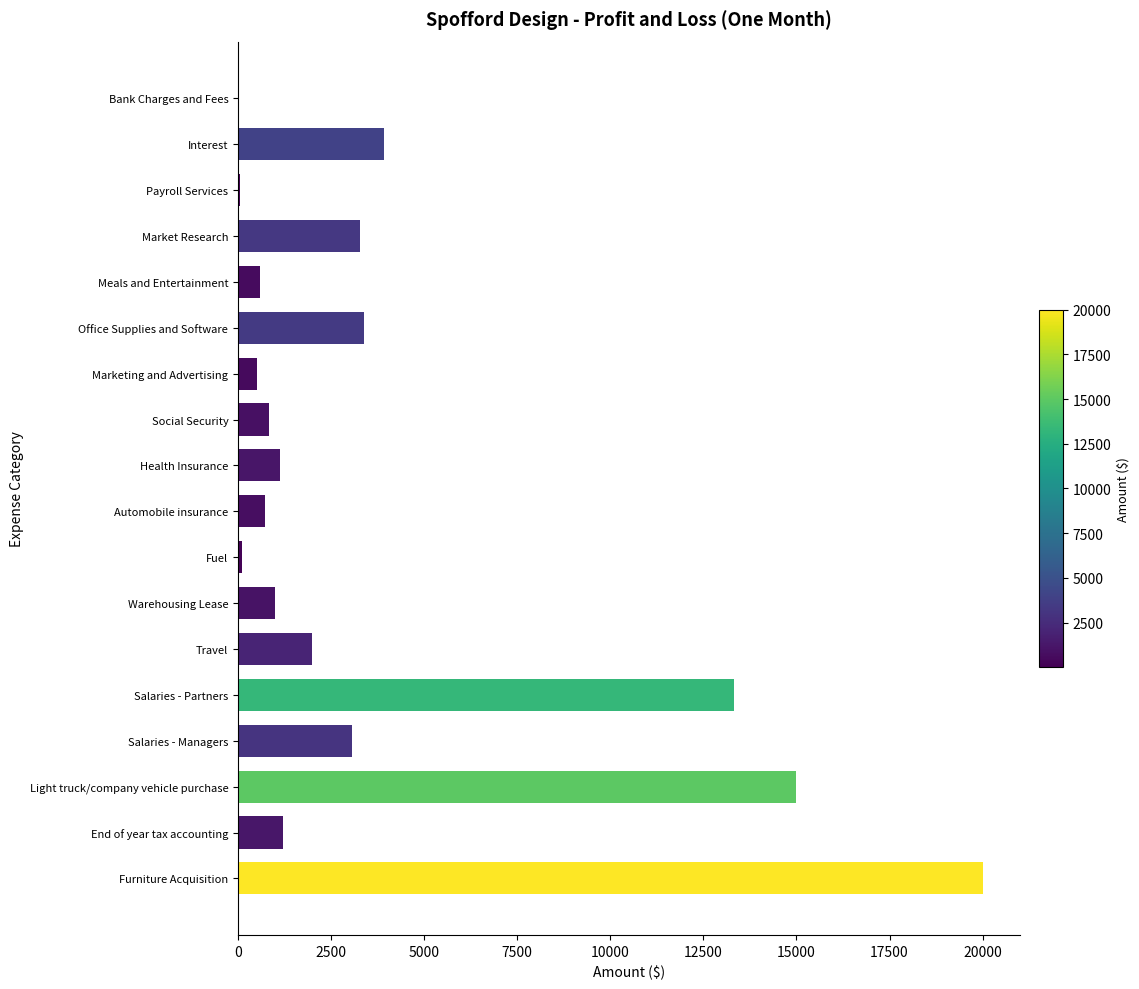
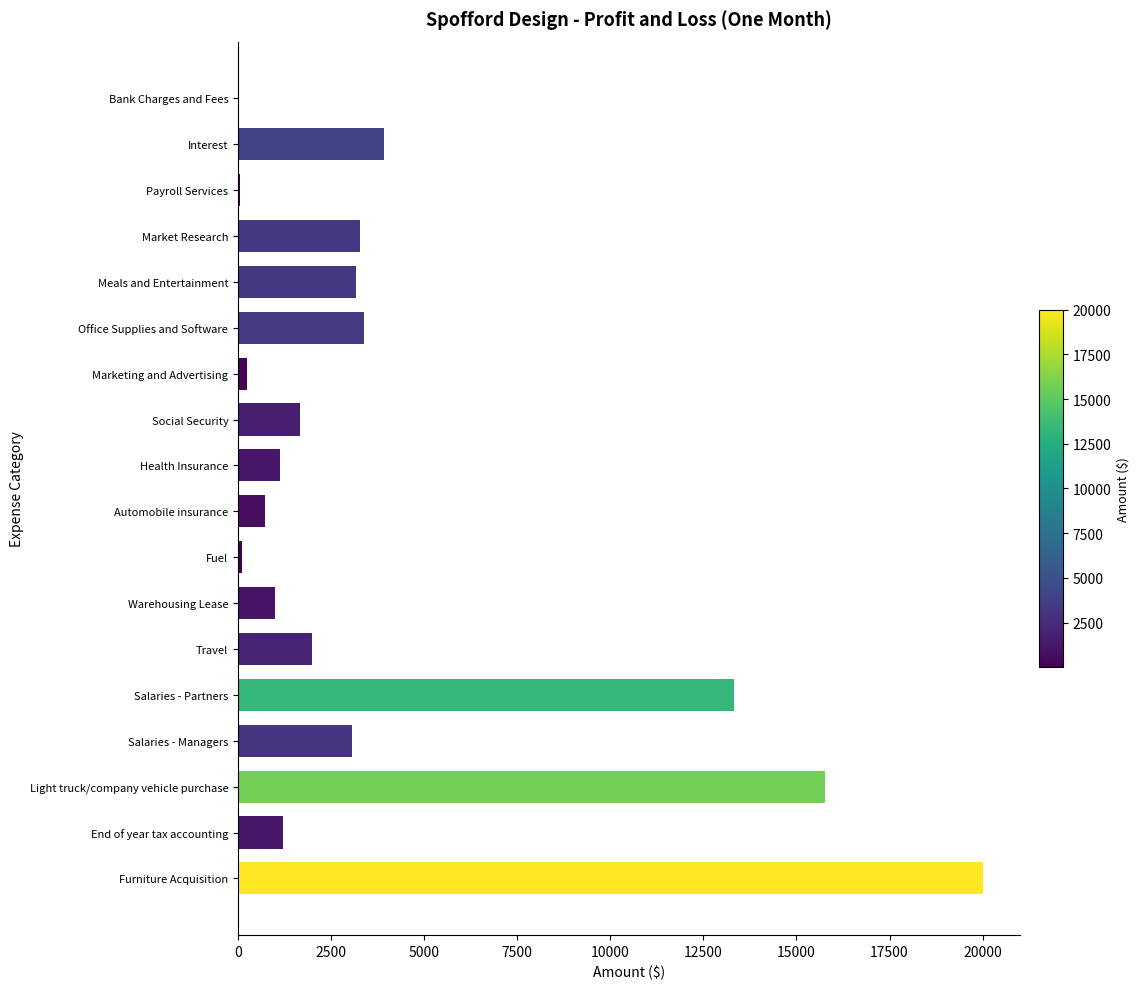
Meals and Entertainment: 600 -> 3200
Marketing and Advertising: 500 -> 200
Social Security: 800 -> 1700
Light truck/company vehicle purchase: 15000 -> 15800
